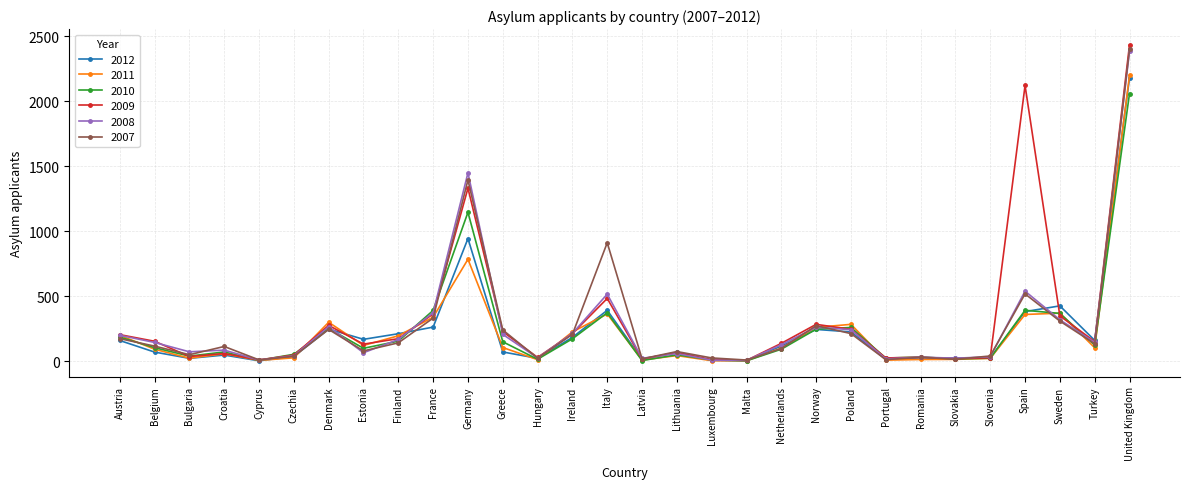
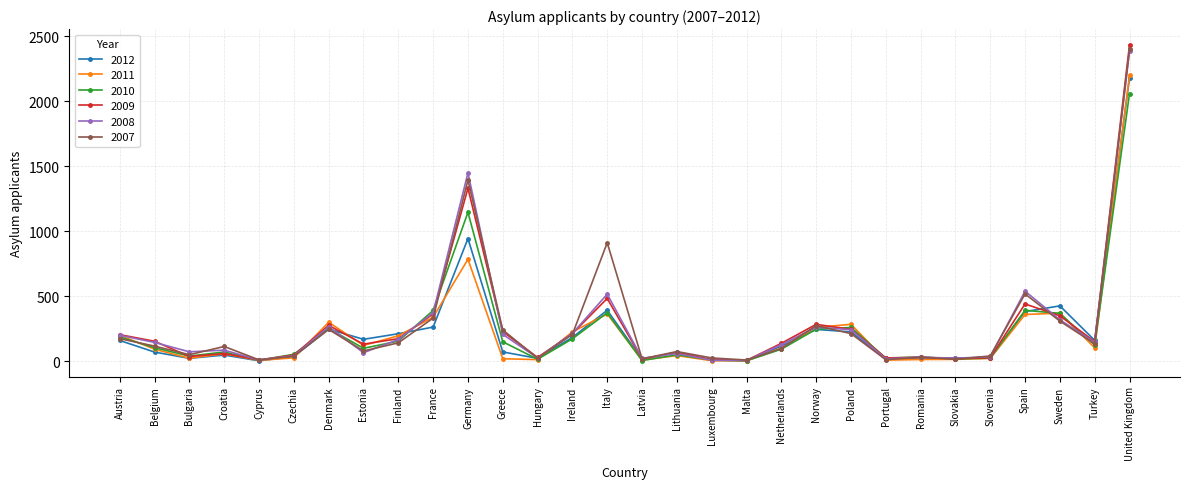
2011, Greece: 110 -> 20
2009, Spain: 2120 -> 440
